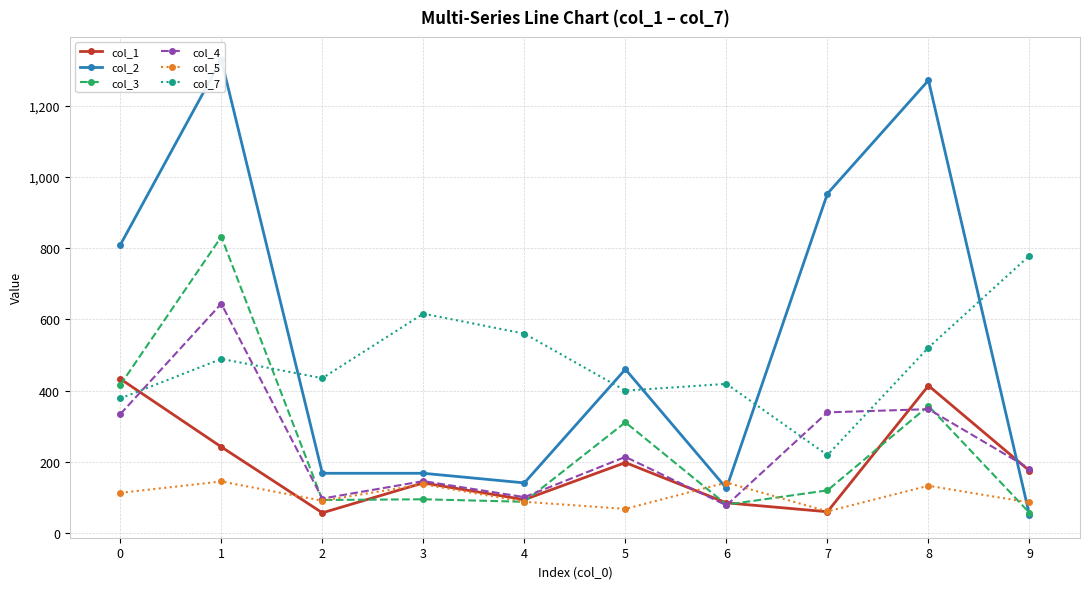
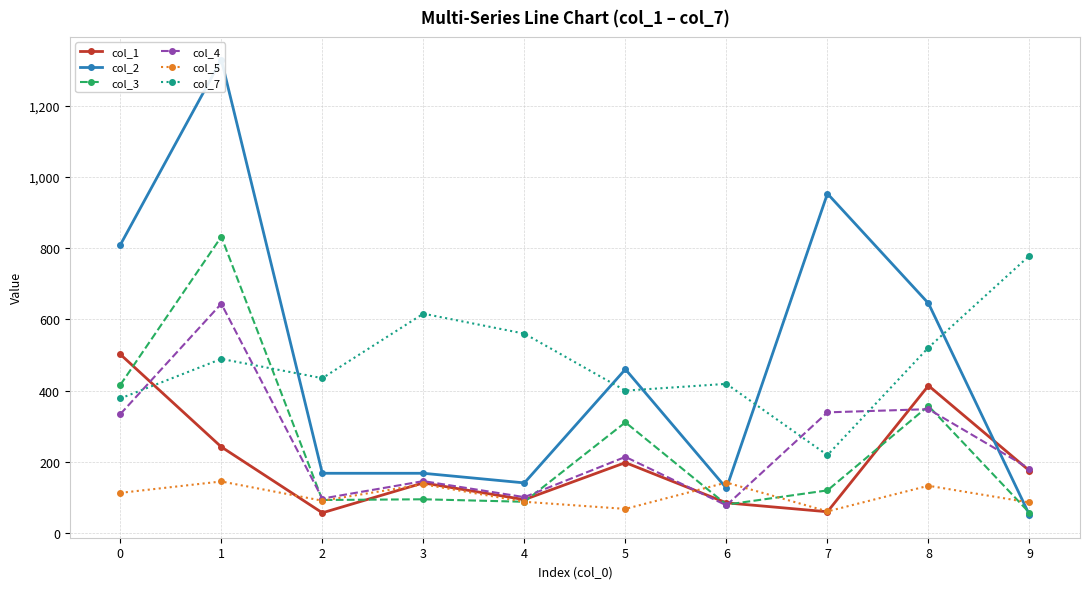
col_1, 0: 430 -> 500
col_2, 8: 1,270 -> 650
